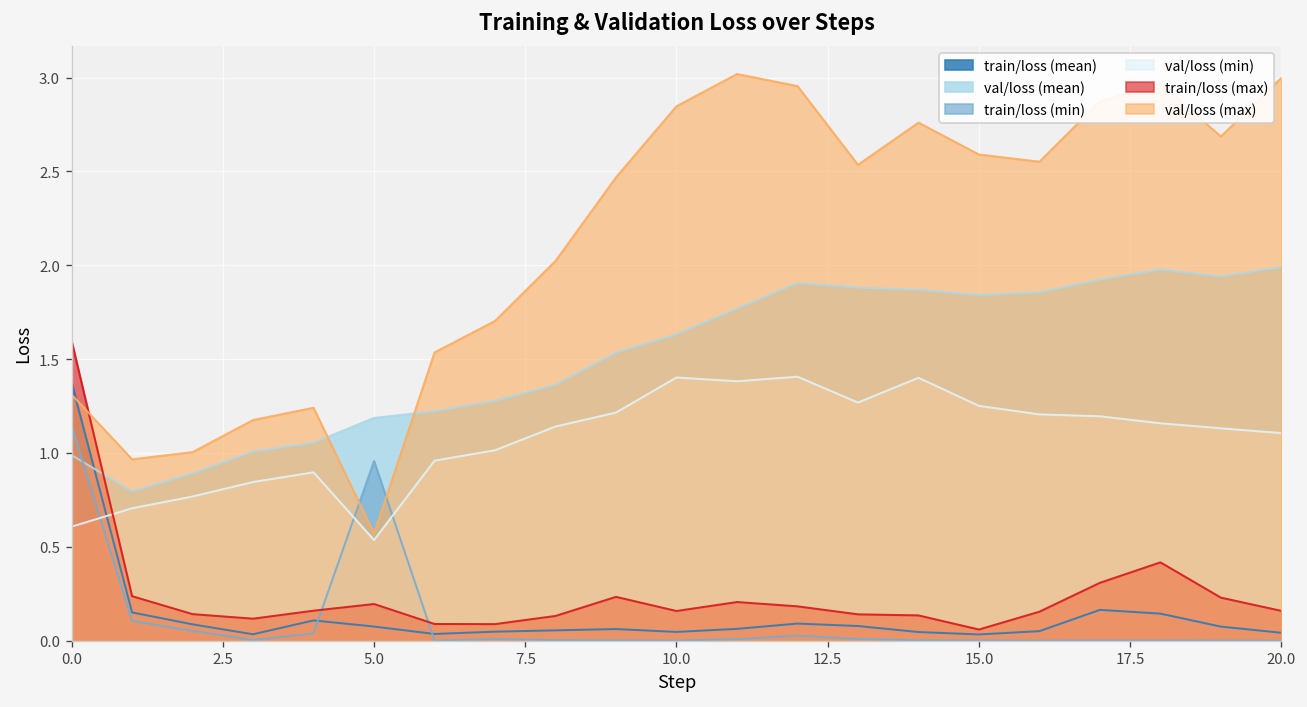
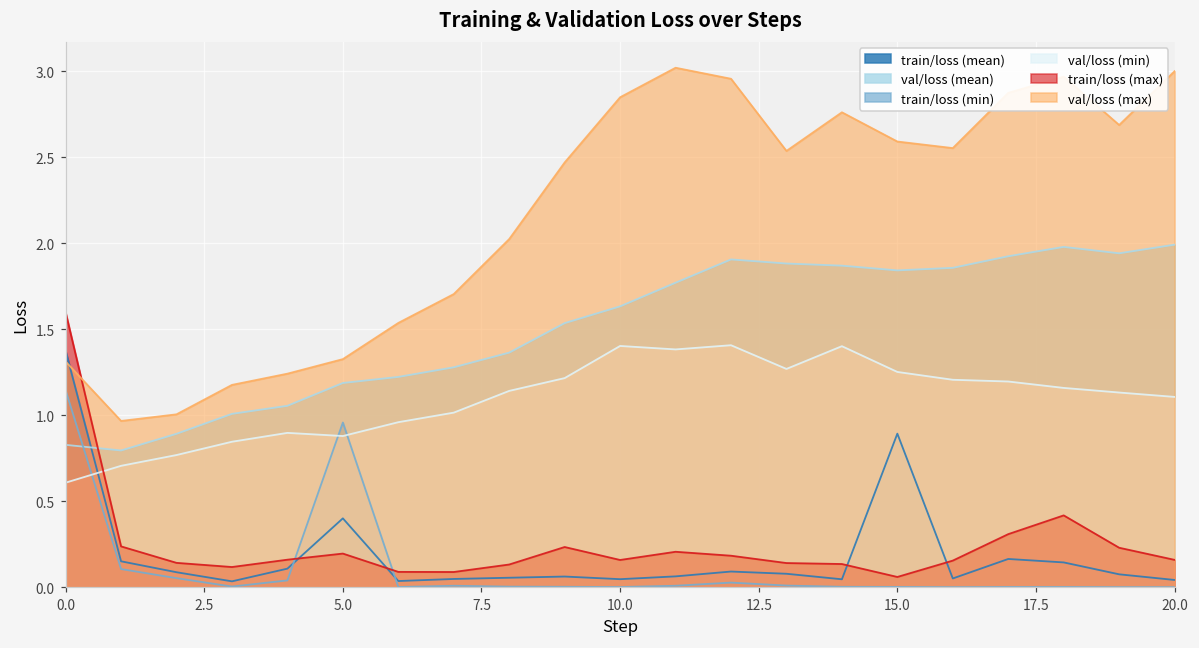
val/loss (mean), 0.0: 0.99 -> 0.83
train/loss (mean), 5.0: 0.08 -> 0.40
val/loss (min), 5.0: 0.54 -> 0.88
val/loss (max), 5.0: 0.57 -> 1.33
train/loss (mean), 15.0: 0.03 -> 0.89
